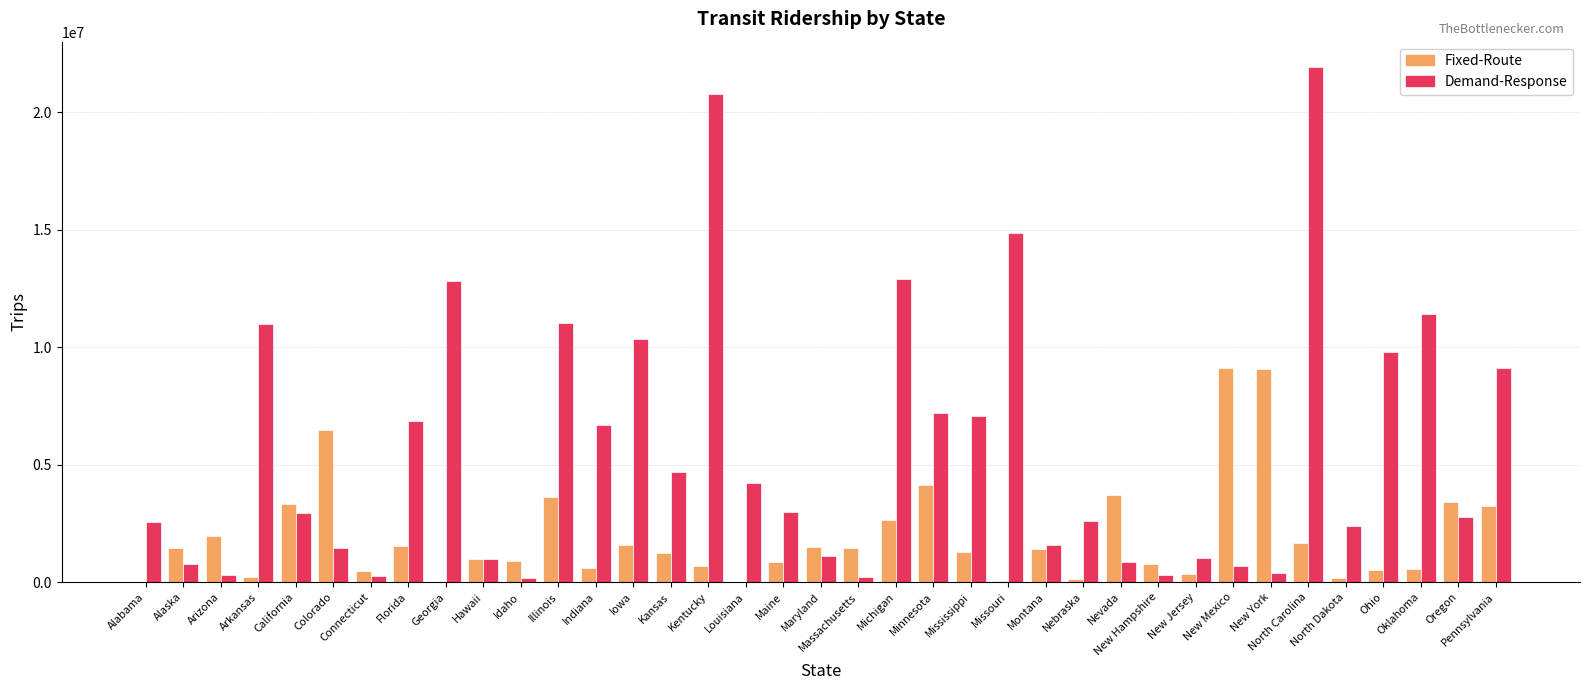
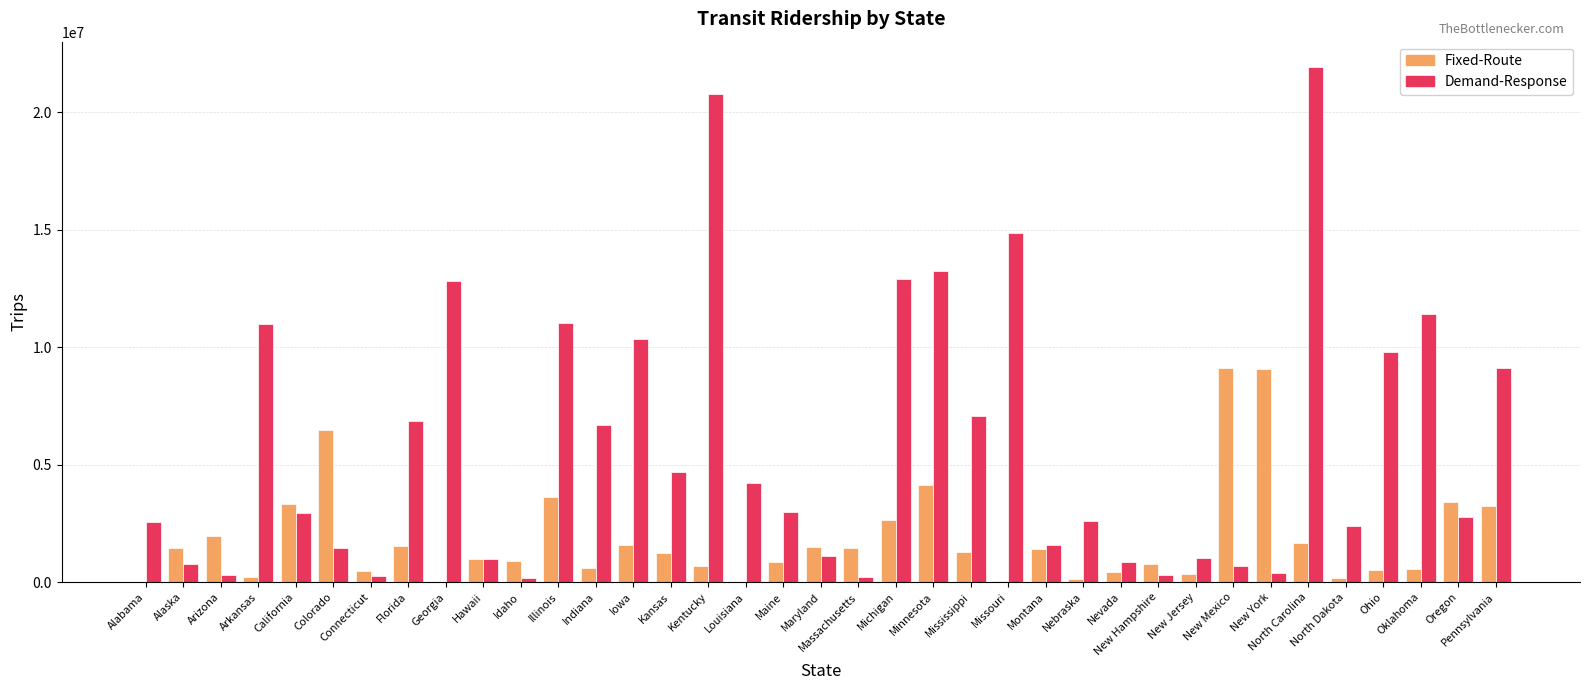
Demand-Response, Minnesota: 7200000 -> 13300000
Fixed-Route, Nevada: 3700000 -> 400000
